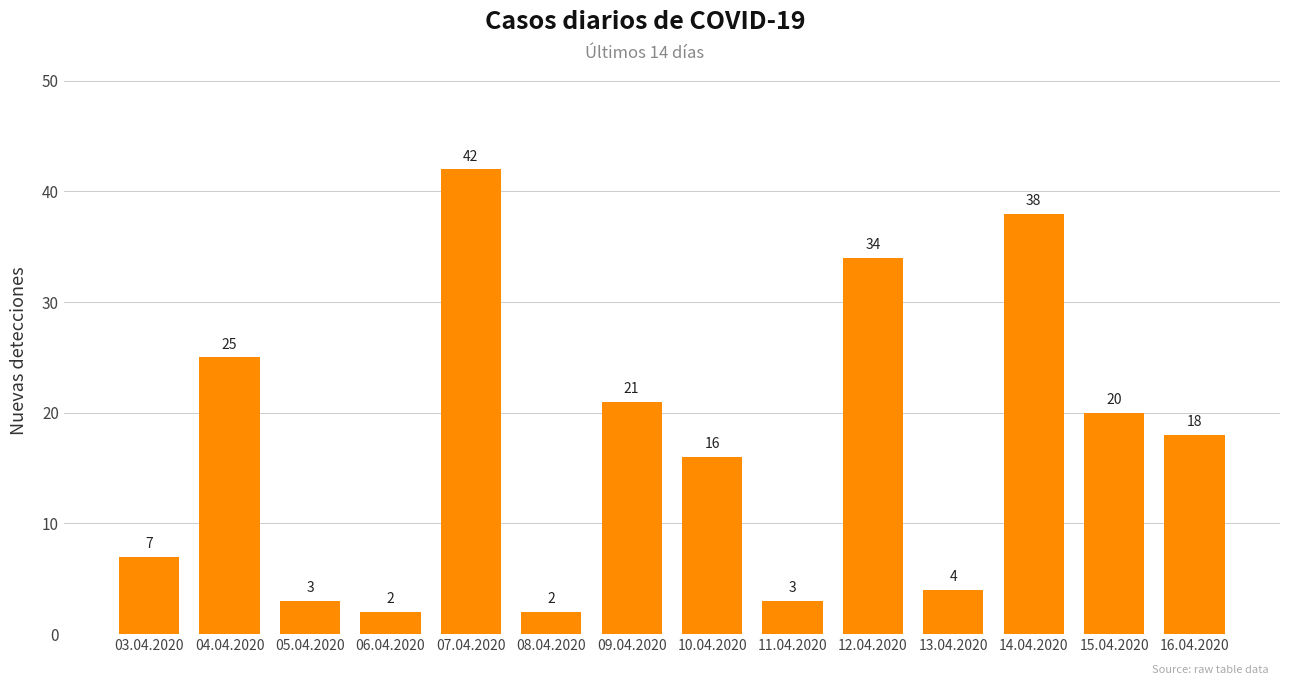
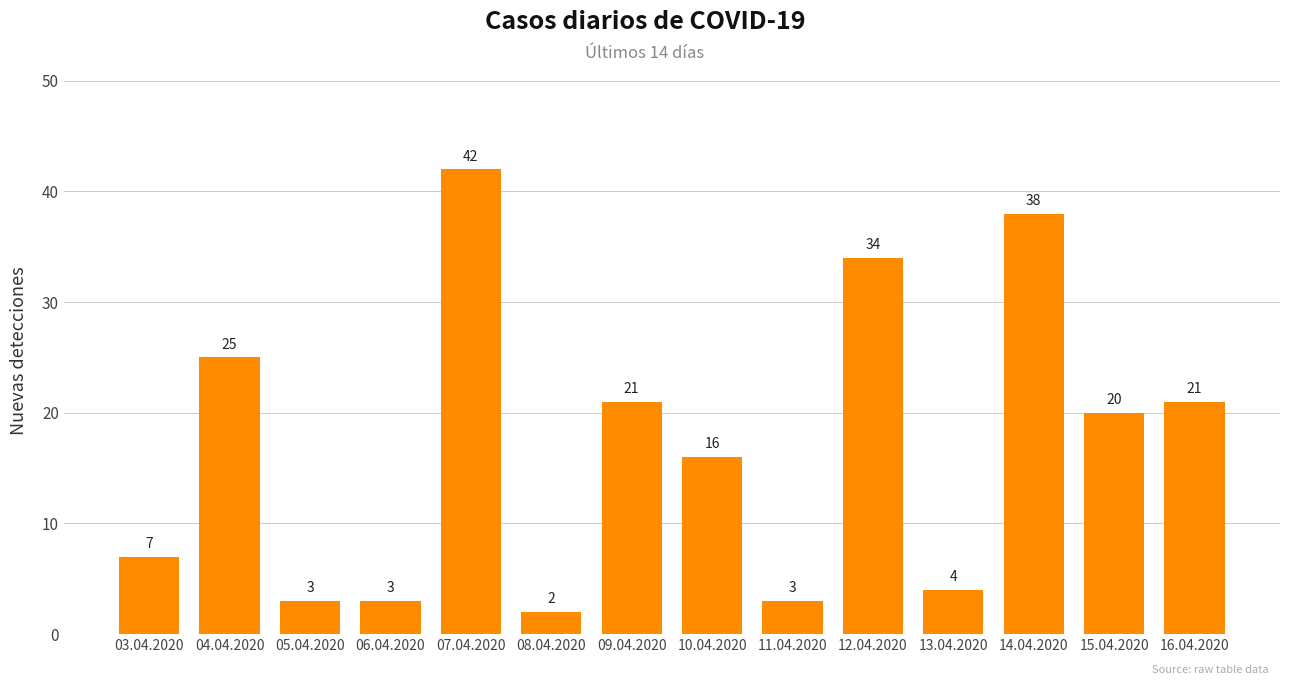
06.04.2020: 2 -> 3
16.04.2020: 18 -> 21
